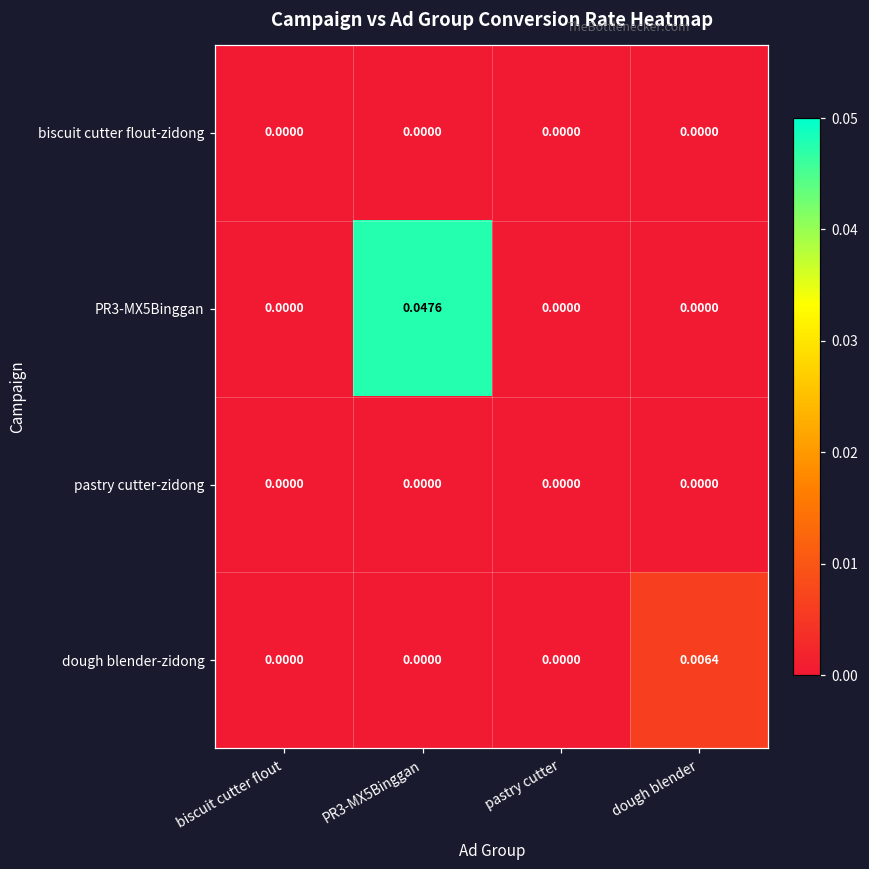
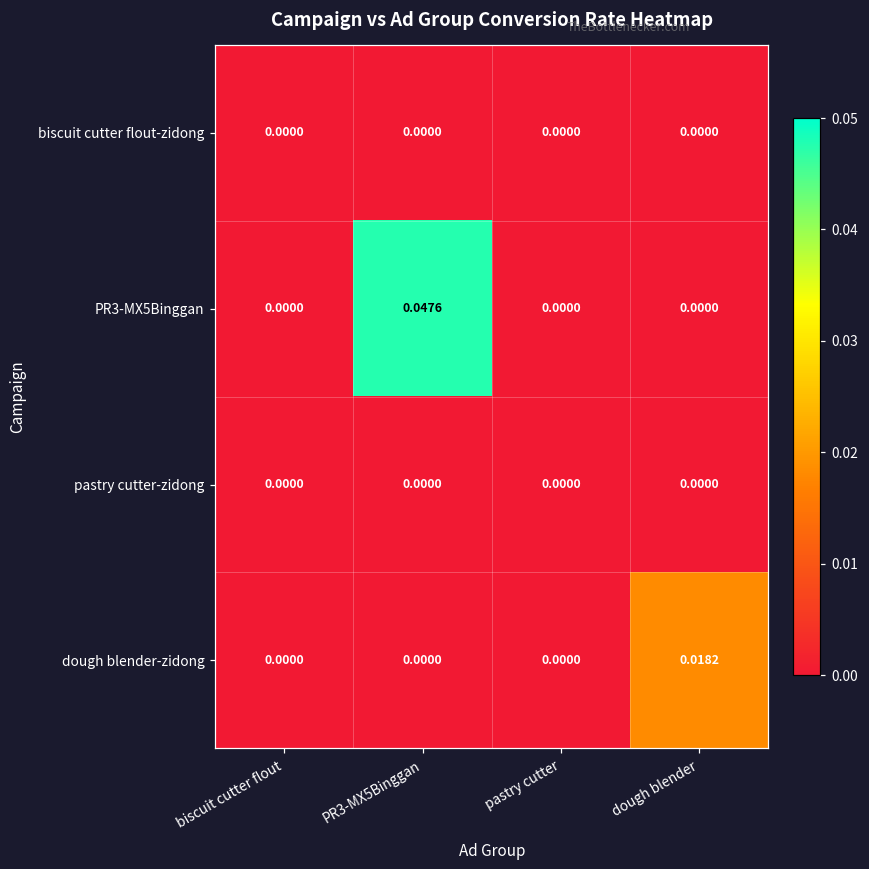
dough blender-zidong, dough blender: 0.0064 -> 0.0182
